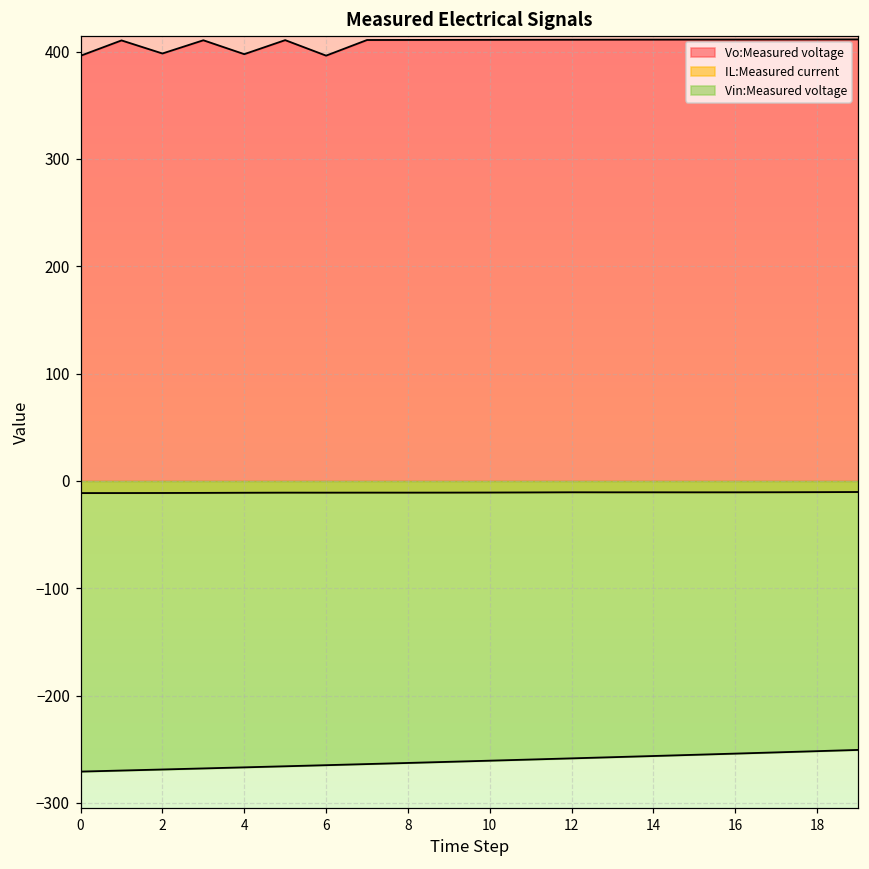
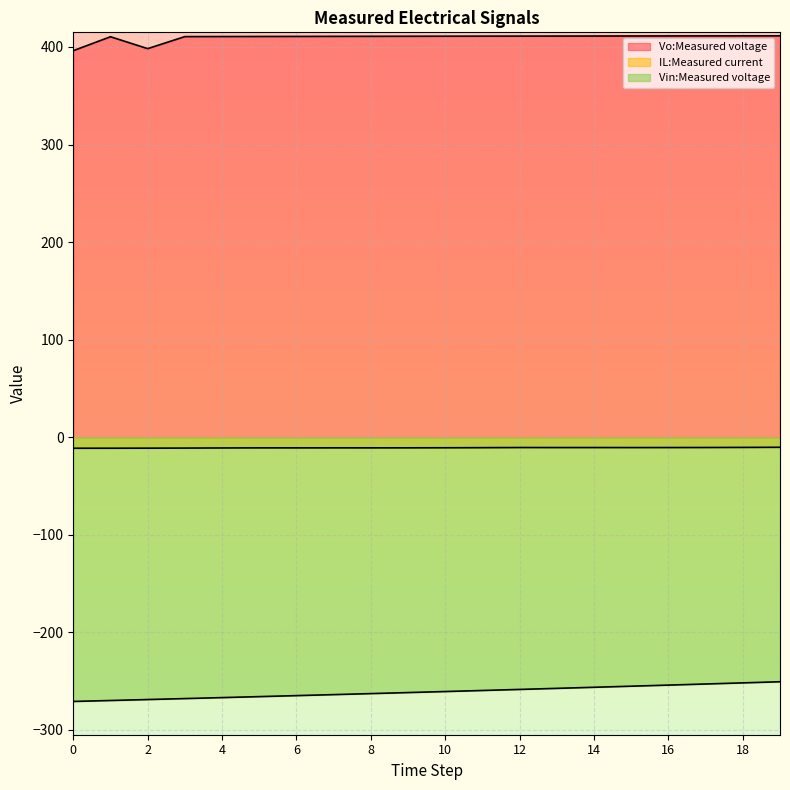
Vo:Measured voltage, 4: 400 -> 410
Vo:Measured voltage, 6: 400 -> 410
